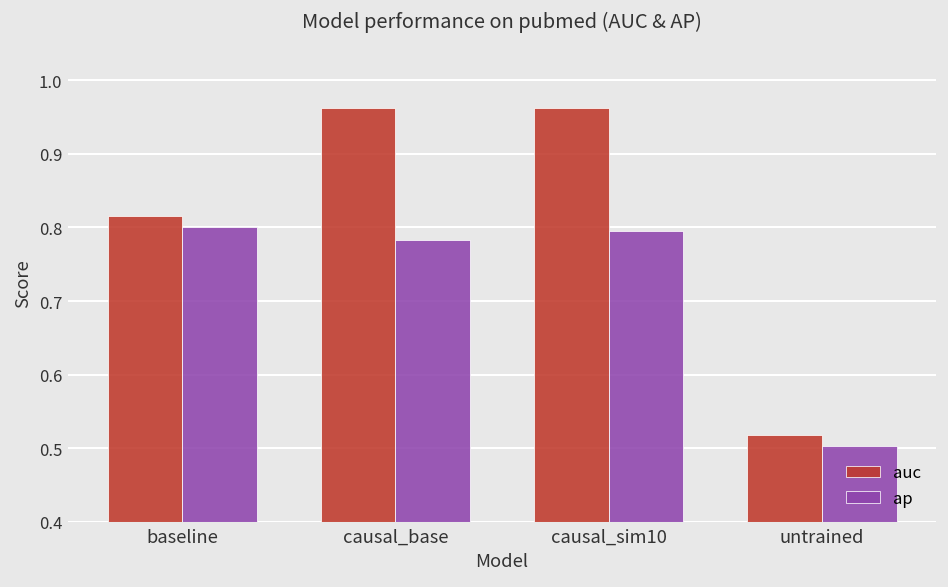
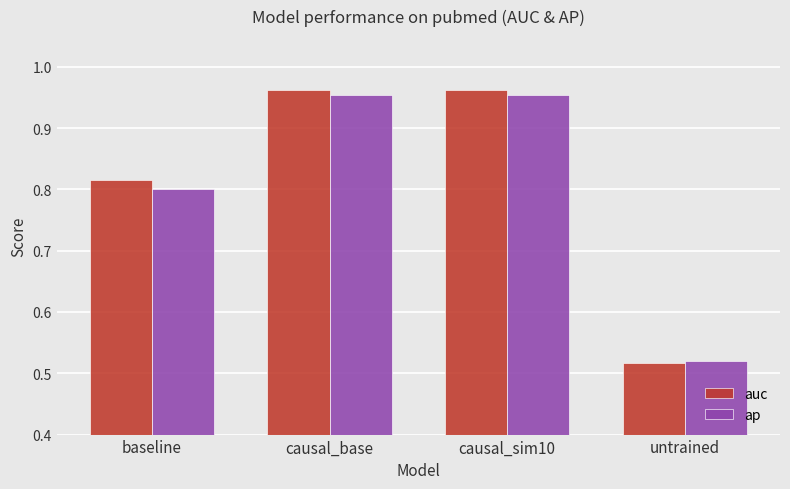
ap, causal_base: 0.78 -> 0.95
ap, causal_sim10: 0.80 -> 0.95
ap, untrained: 0.50 -> 0.52
